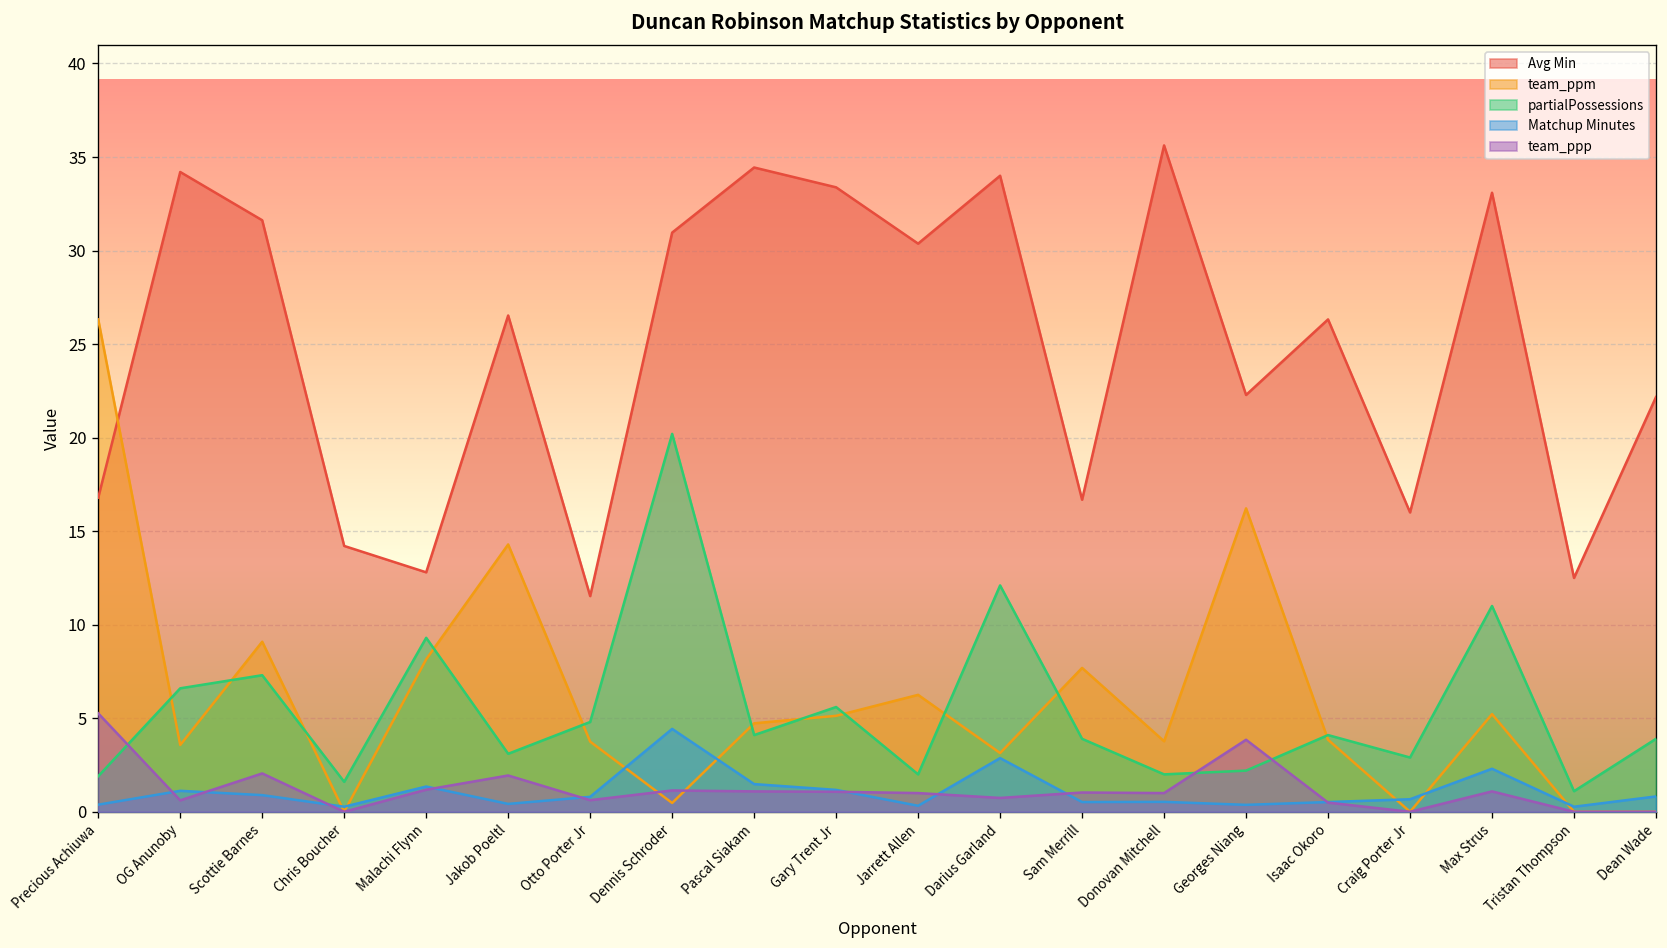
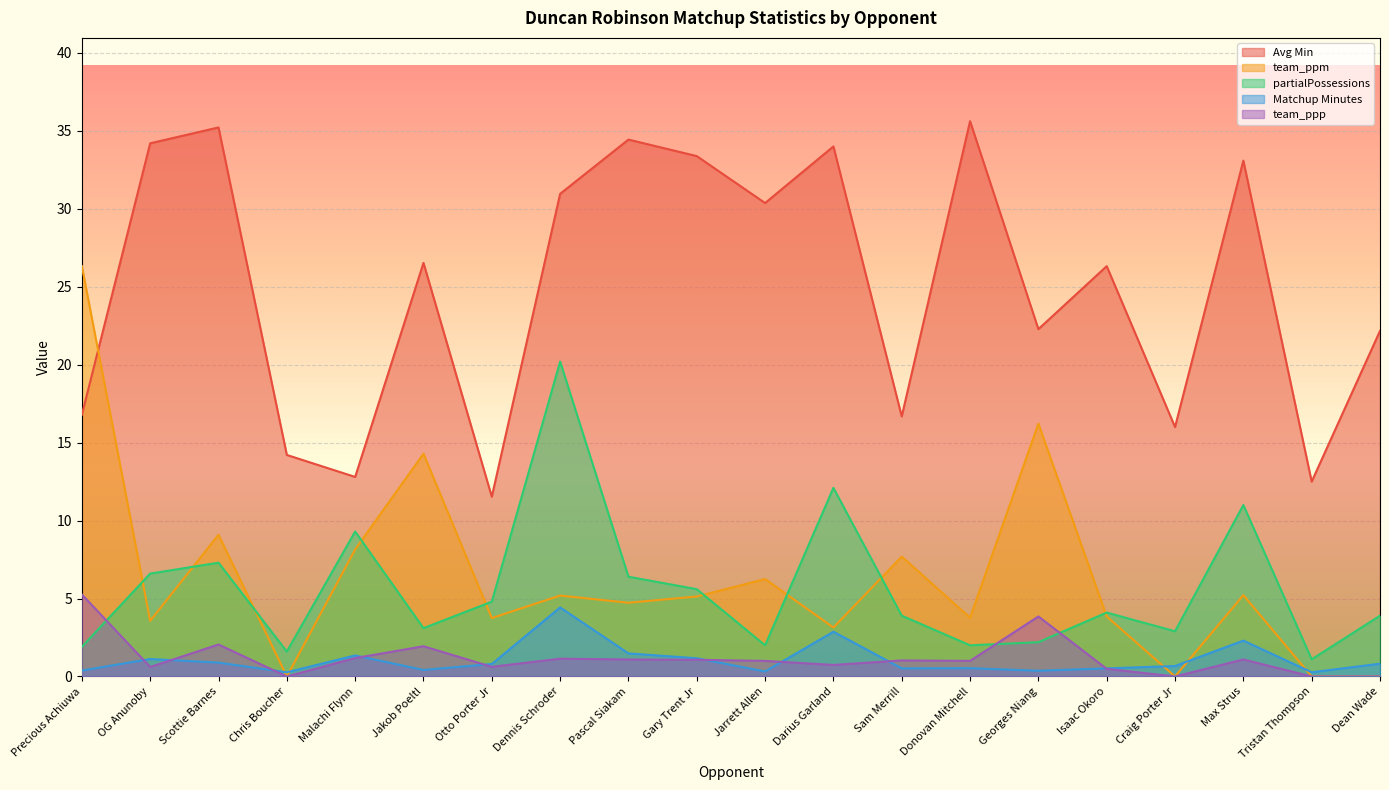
Avg Min, Scottie Barnes: 31.6 -> 35.2
team_ppm, Dennis Schroder: 0.5 -> 5.2
partialPossessions, Pascal Siakam: 4.1 -> 6.4
